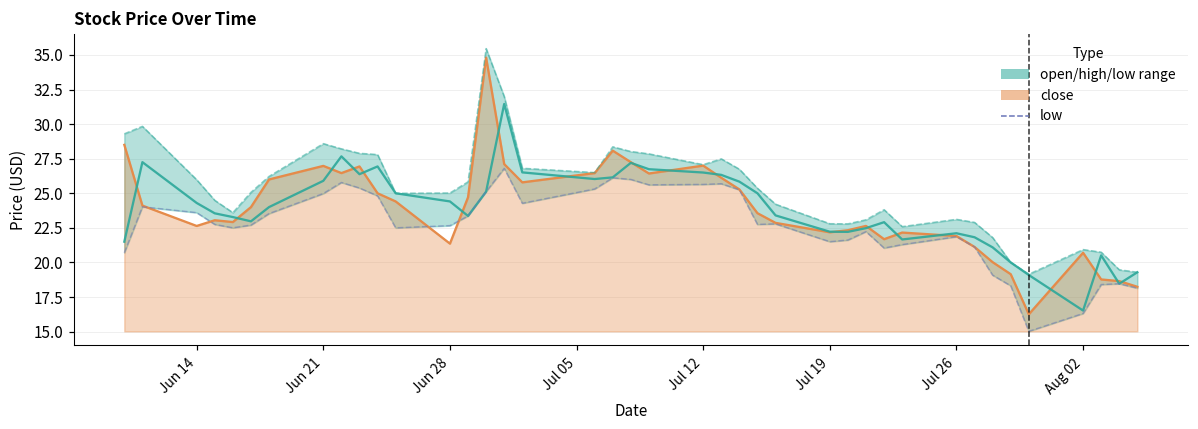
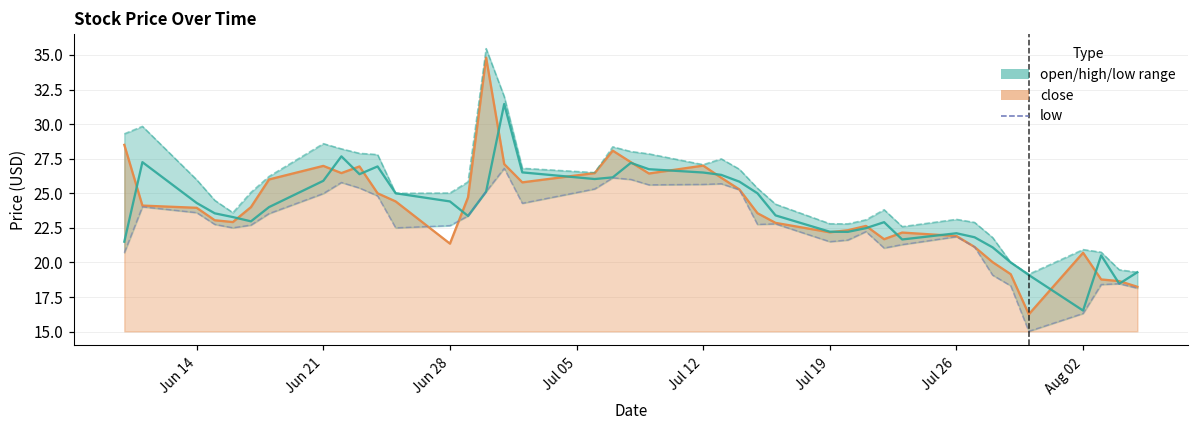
close, Jun 14: 22.6 -> 24.0
